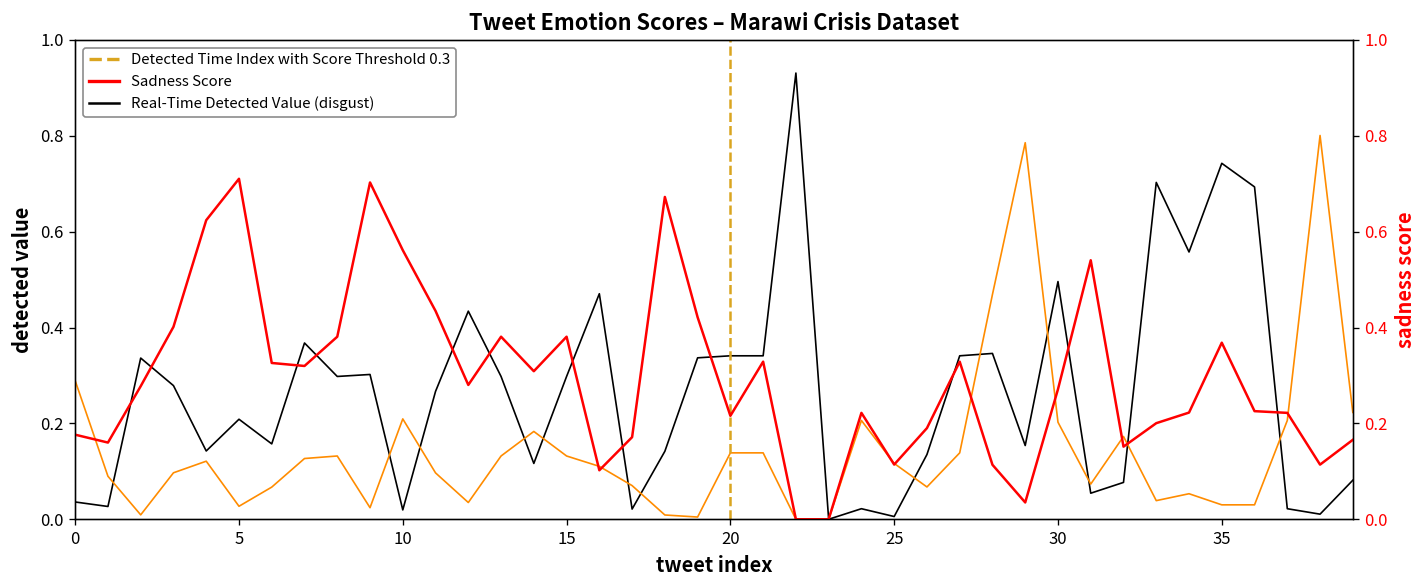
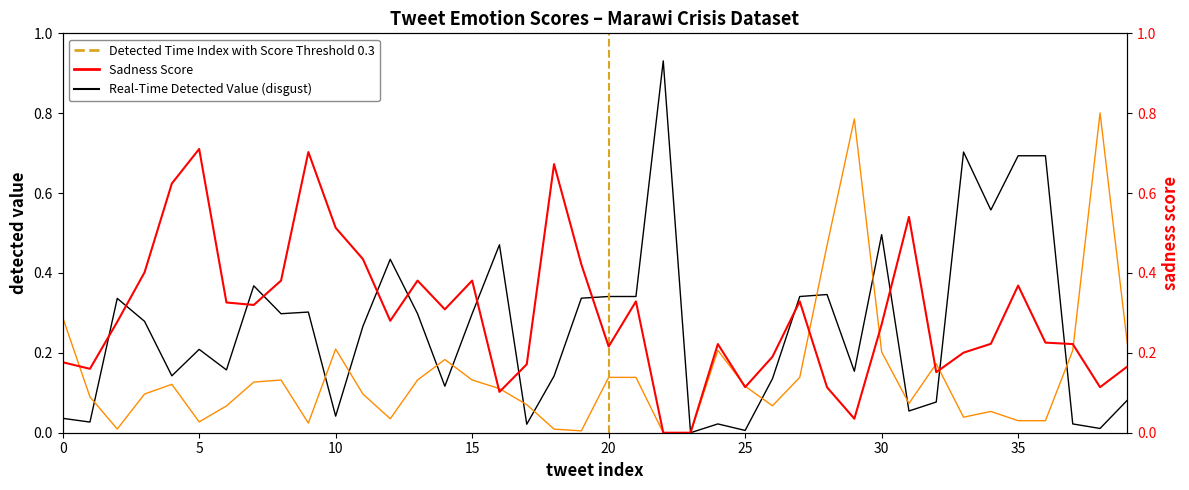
Real-Time Detected Value (disgust), 10: 0.02 -> 0.04
Real-Time Detected Value (disgust), 35: 0.74 -> 0.69
Sadness Score, 10: 0.56 -> 0.51
